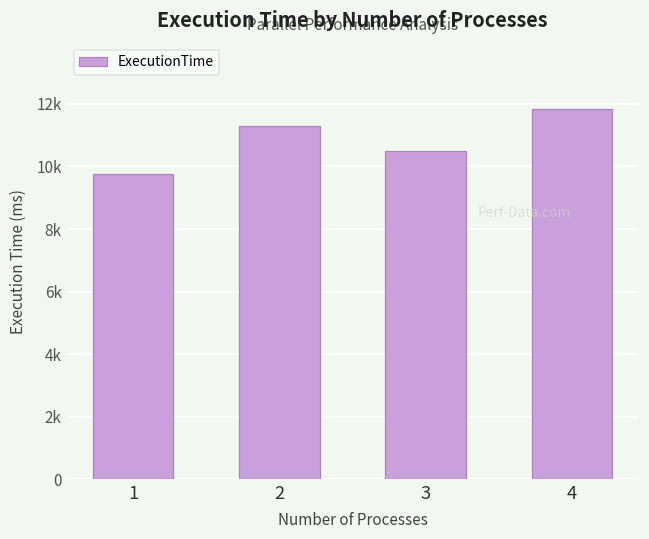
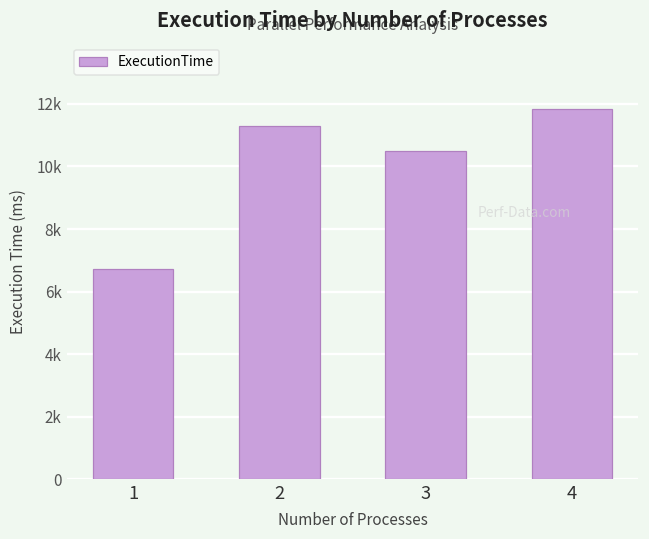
1: 9800 -> 6700
